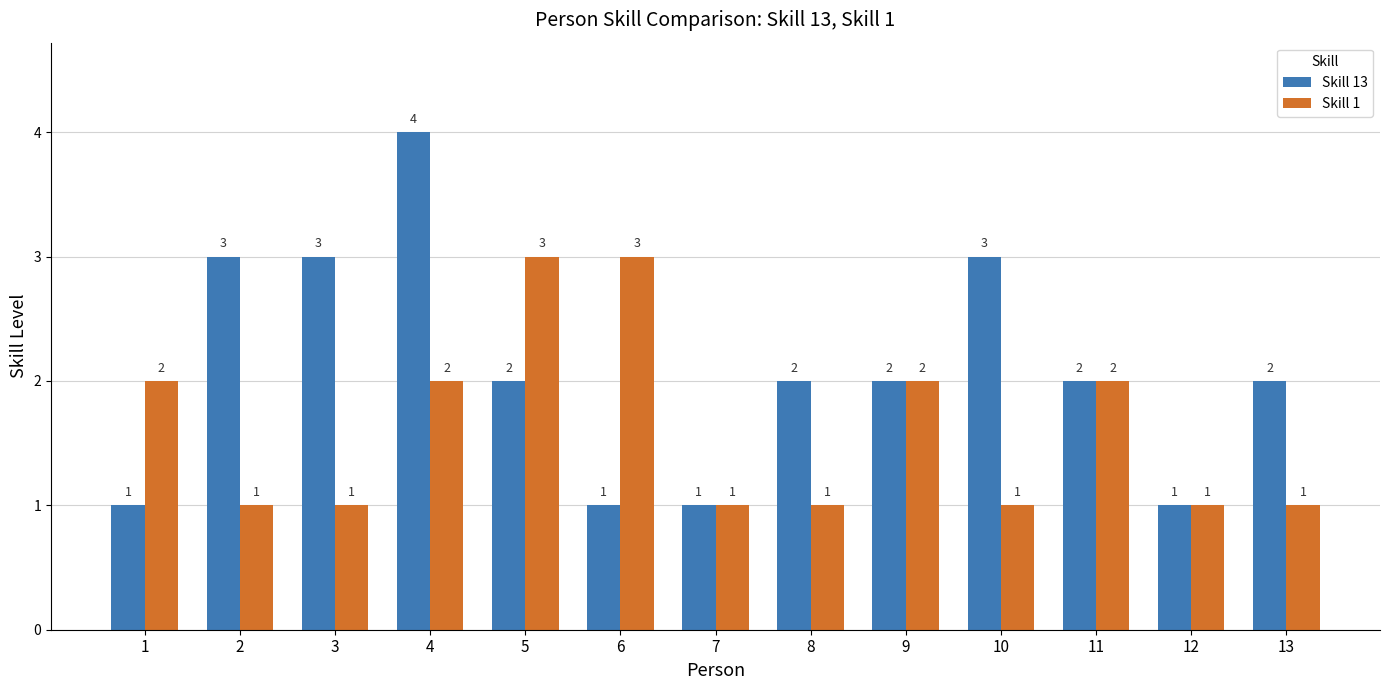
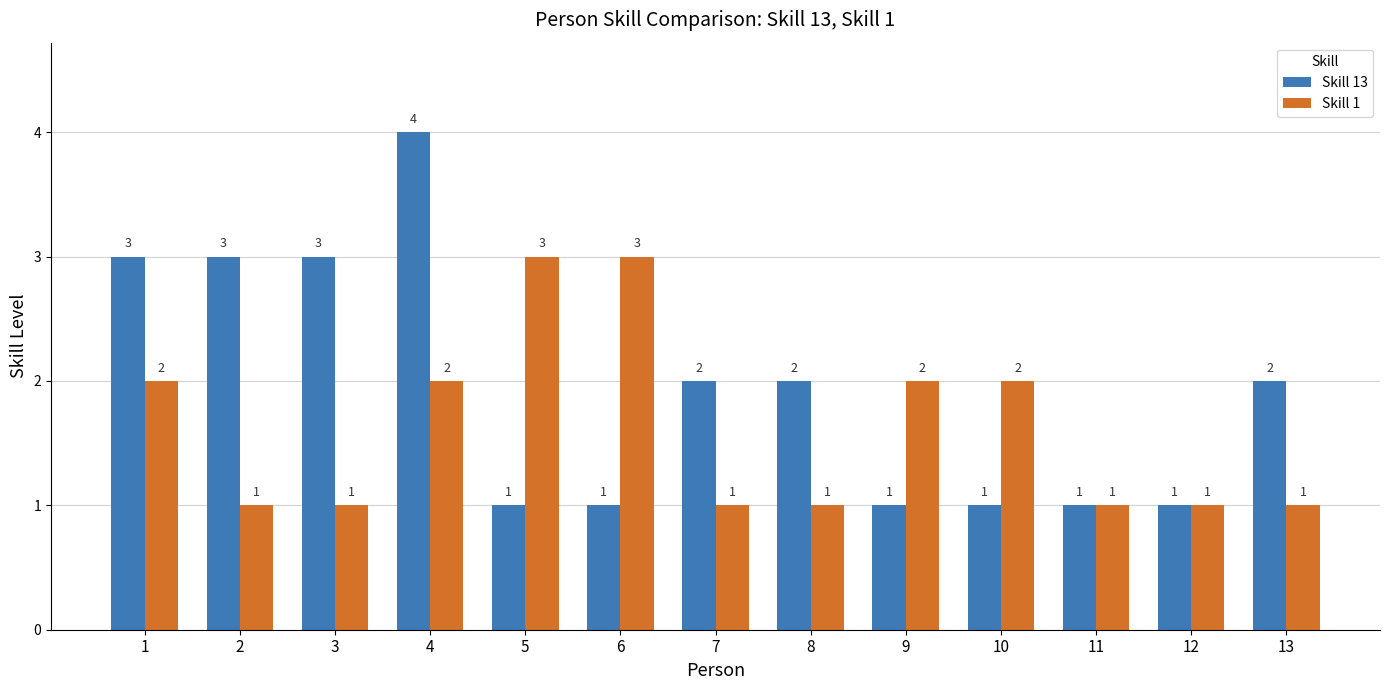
Skill 13, 1: 1 -> 3
Skill 13, 5: 2 -> 1
Skill 13, 7: 1 -> 2
Skill 13, 9: 2 -> 1
Skill 13, 10: 3 -> 1
Skill 1, 10: 1 -> 2
Skill 13, 11: 2 -> 1
Skill 1, 11: 2 -> 1
